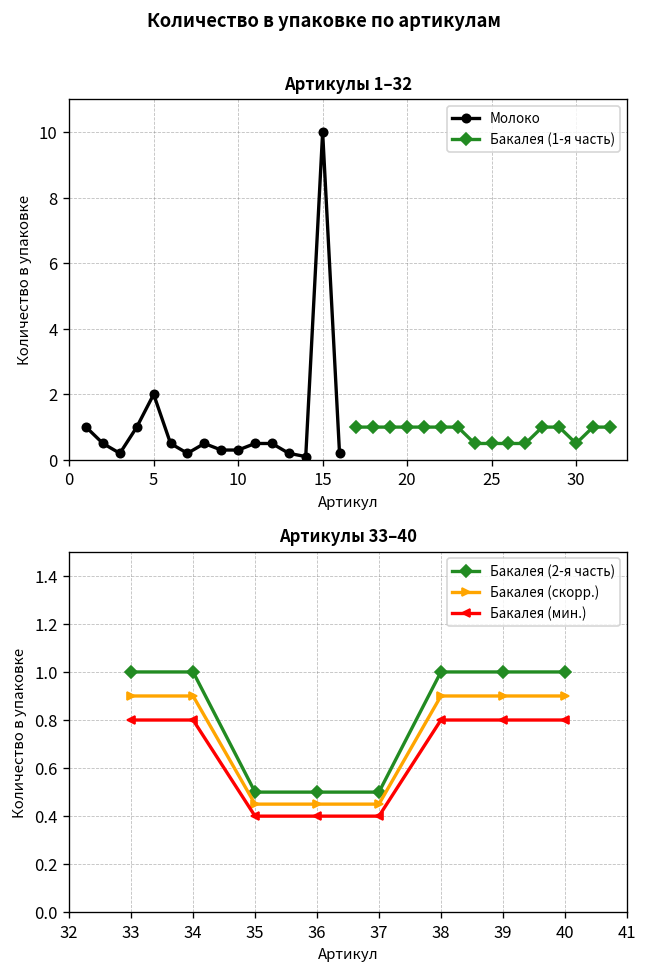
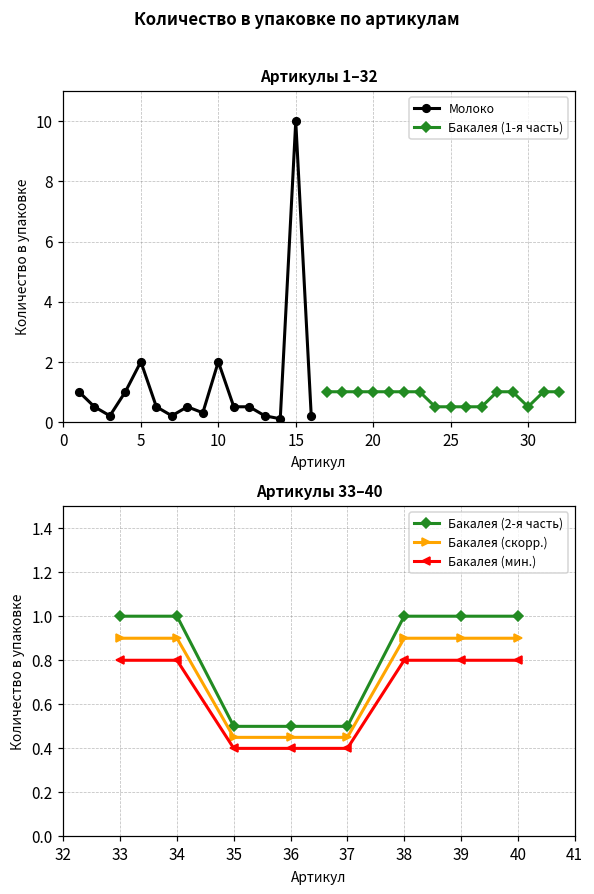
Артикулы 1–32, Молоко, 10: 0.3 -> 2.0
